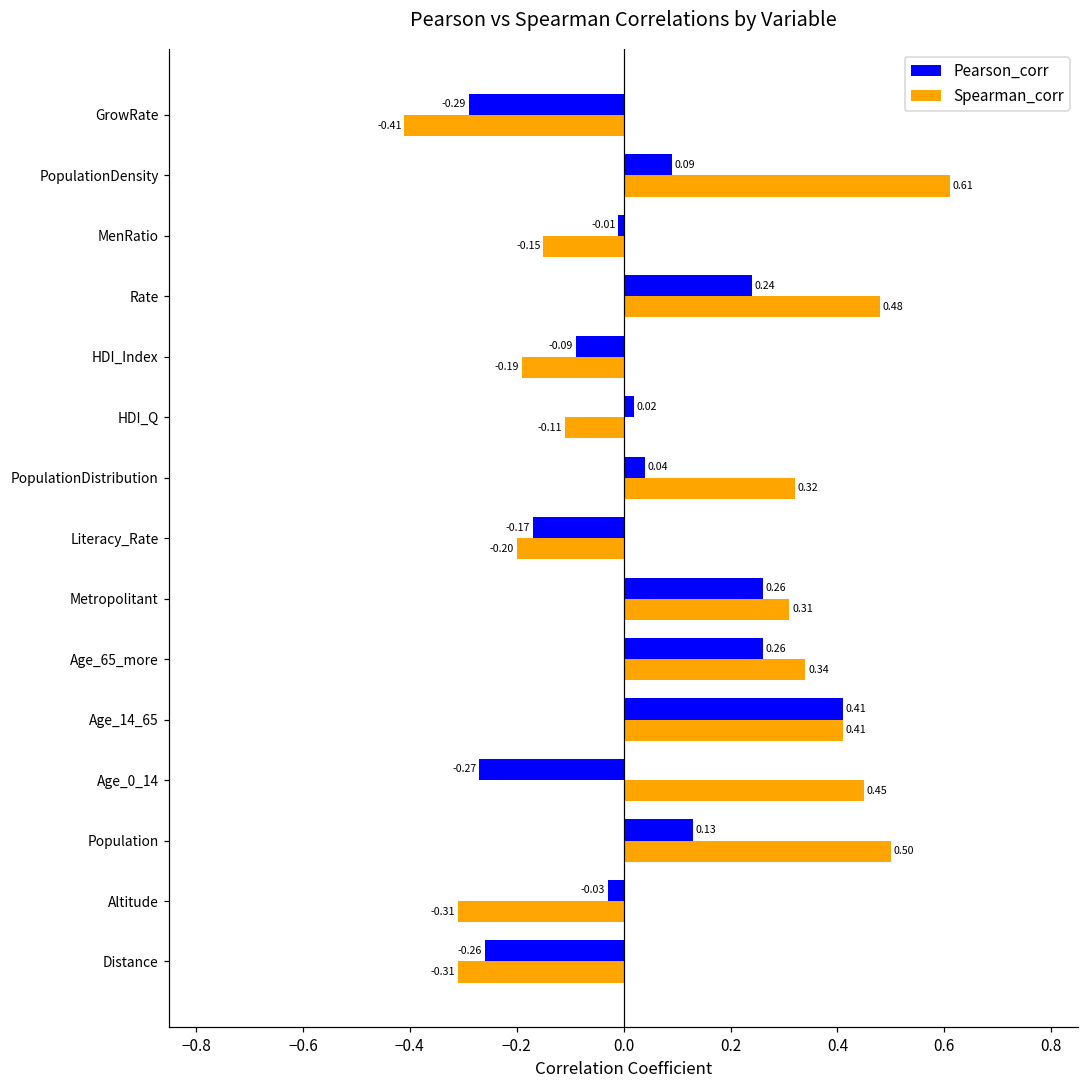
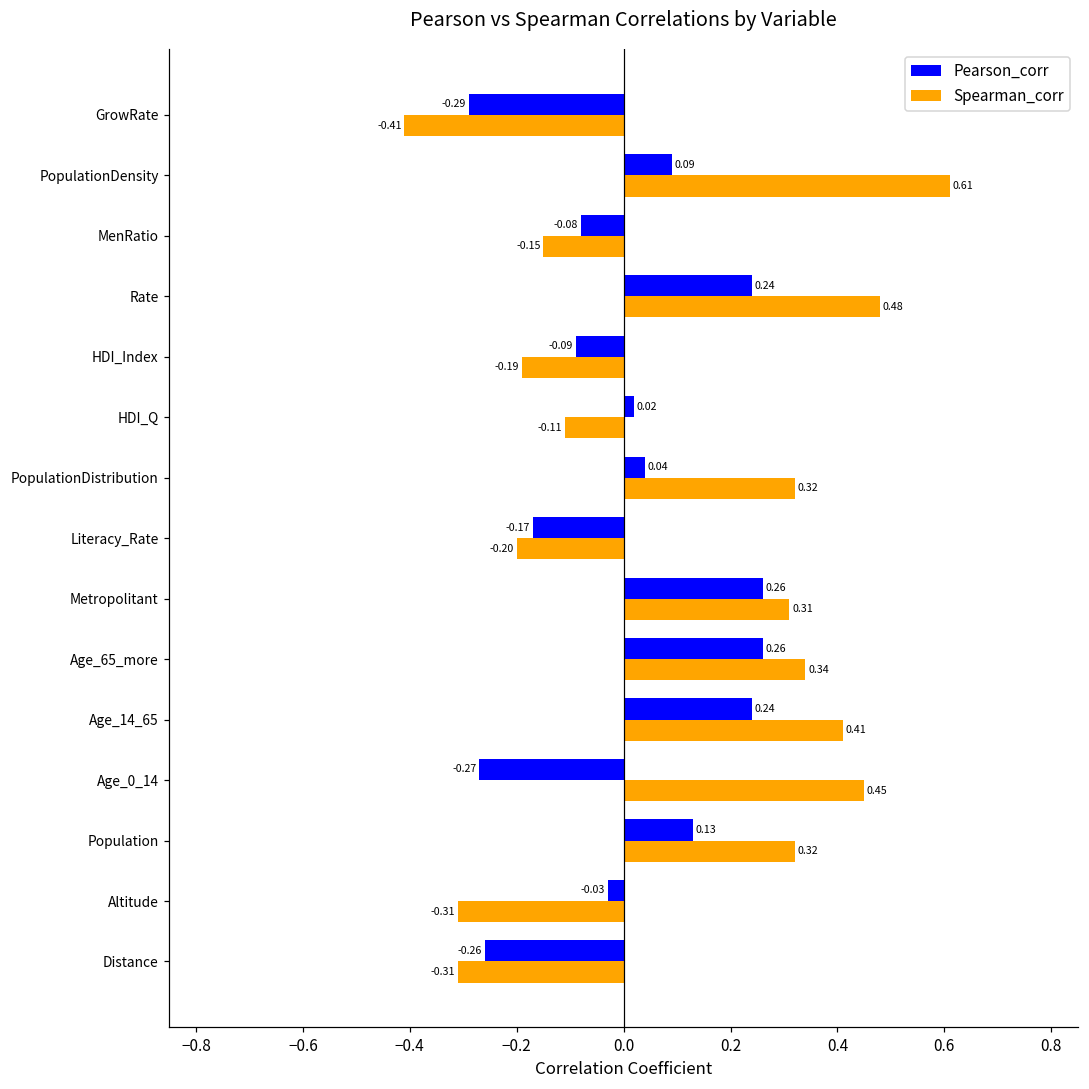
Pearson_corr, MenRatio: -0.01 -> -0.08
Pearson_corr, Age_14_65: 0.41 -> 0.24
Spearman_corr, Population: 0.50 -> 0.32
